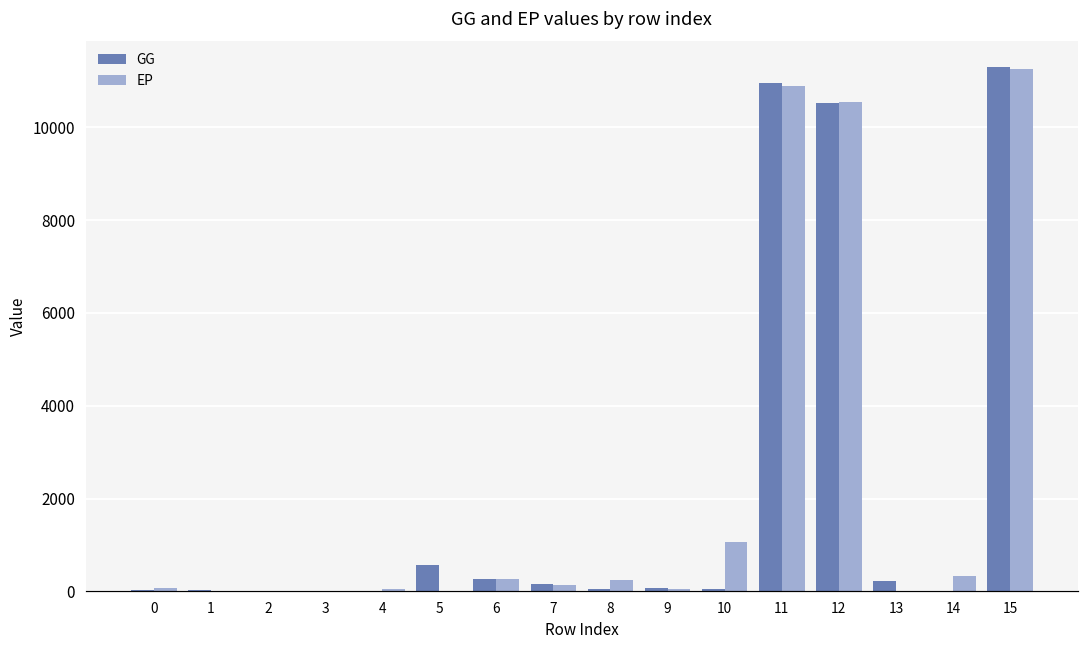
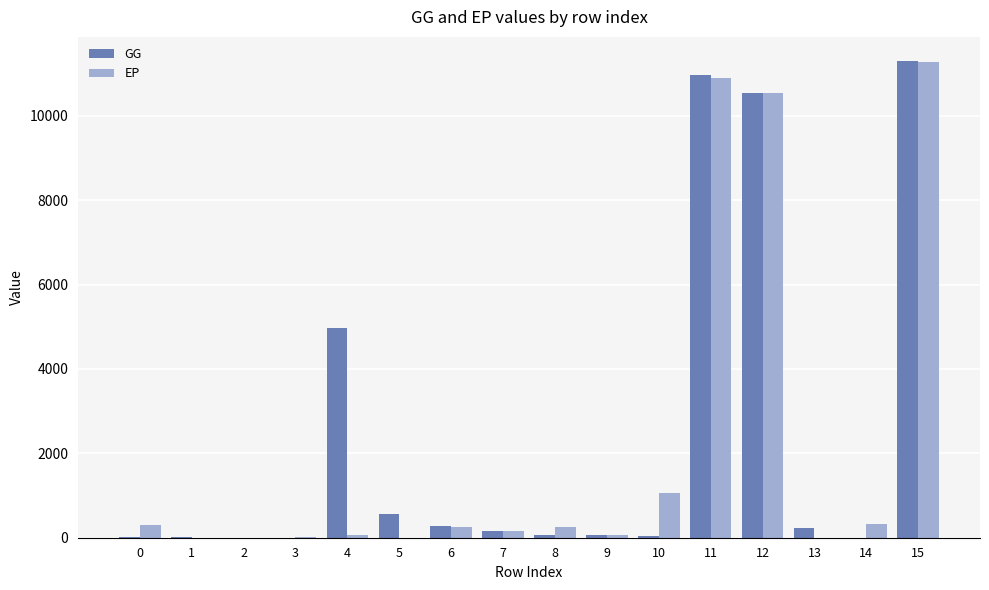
EP, 0: 100 -> 300
GG, 4: 0 -> 5000
